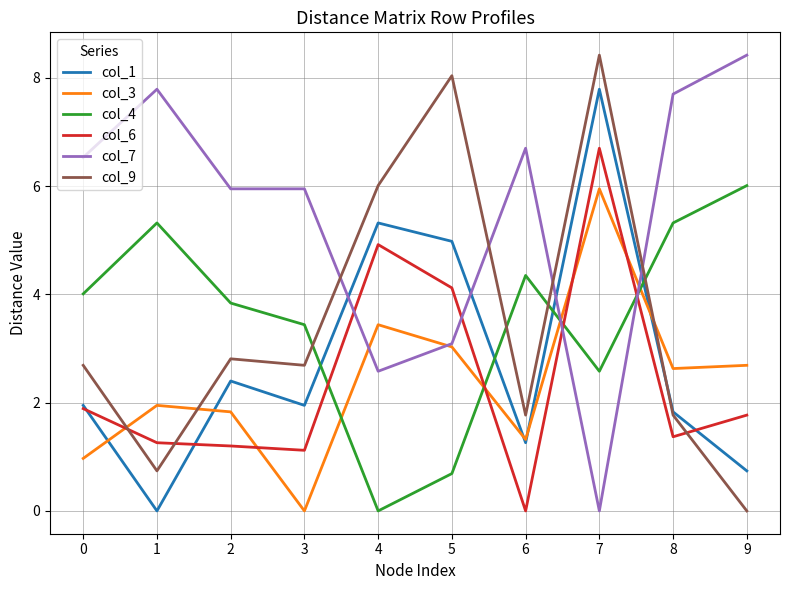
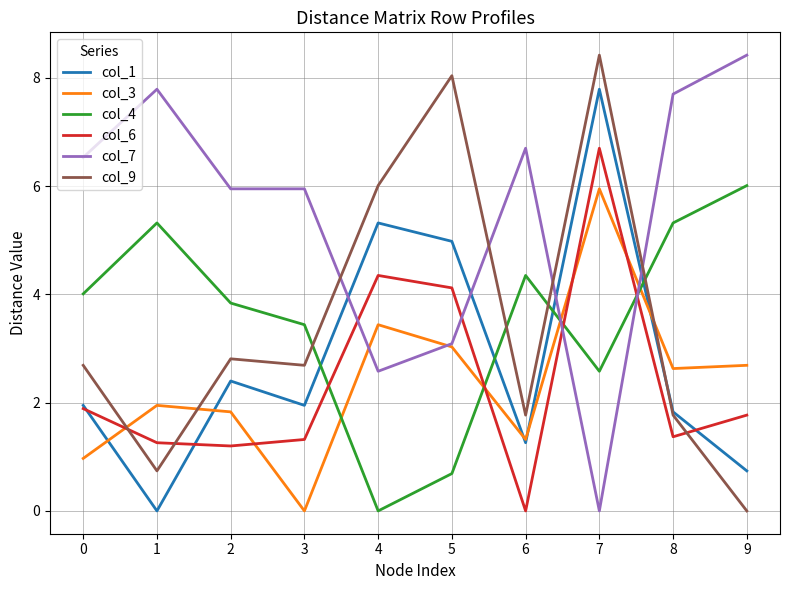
col_6, 3: 1.1 -> 1.3
col_6, 4: 4.9 -> 4.4
